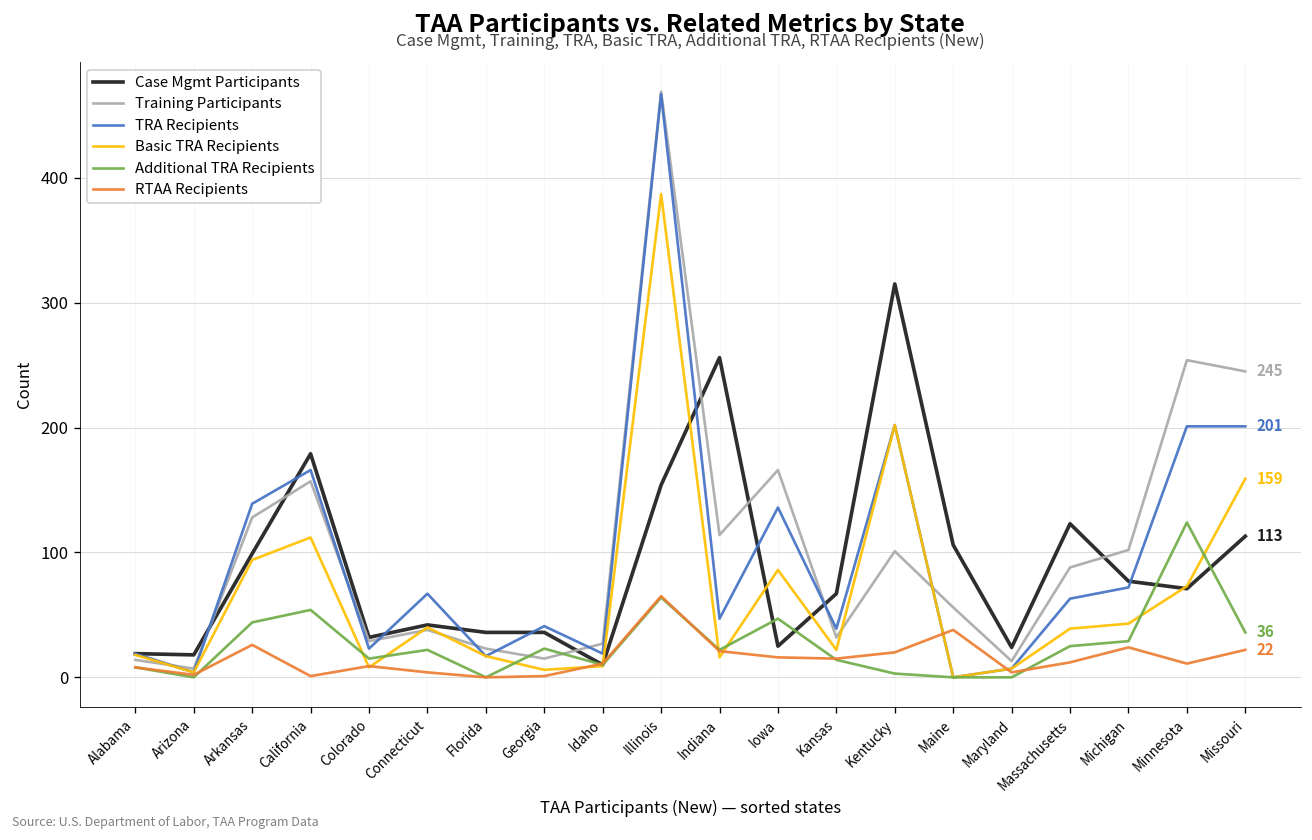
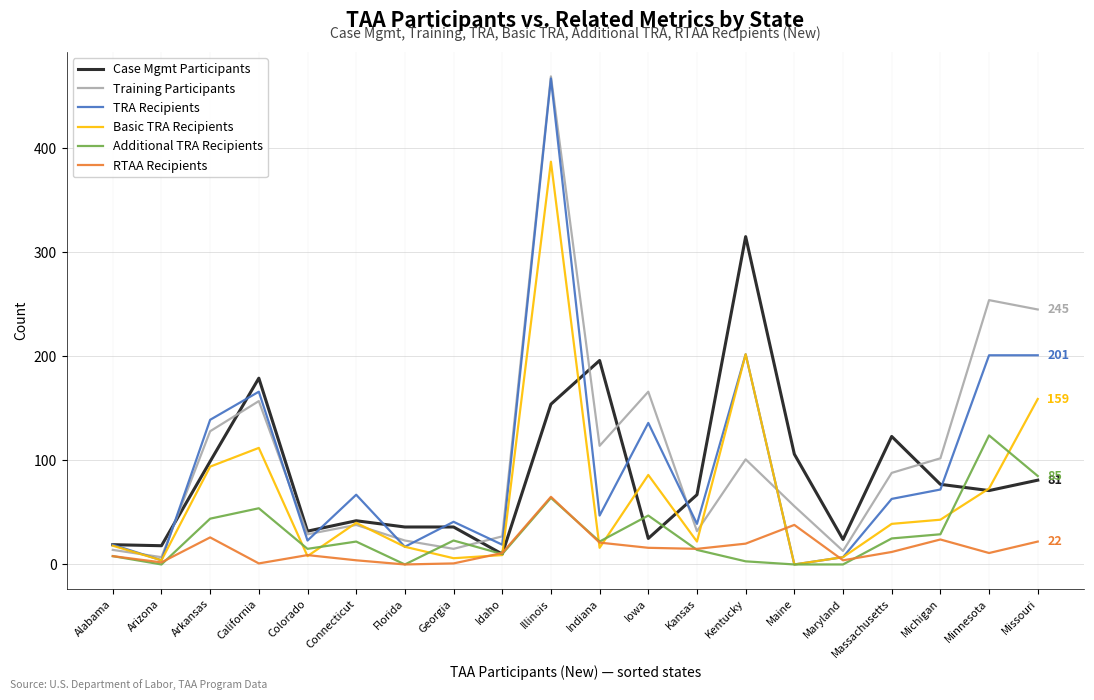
Case Mgmt Participants, Indiana: 256 -> 196
Case Mgmt Participants, Missouri: 113 -> 81
Additional TRA Recipients, Missouri: 36 -> 85
